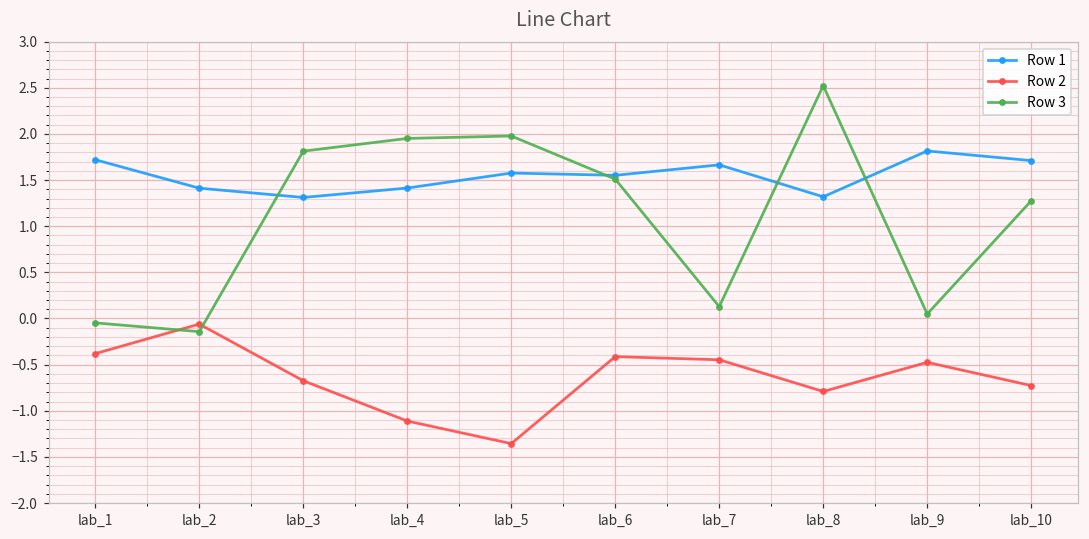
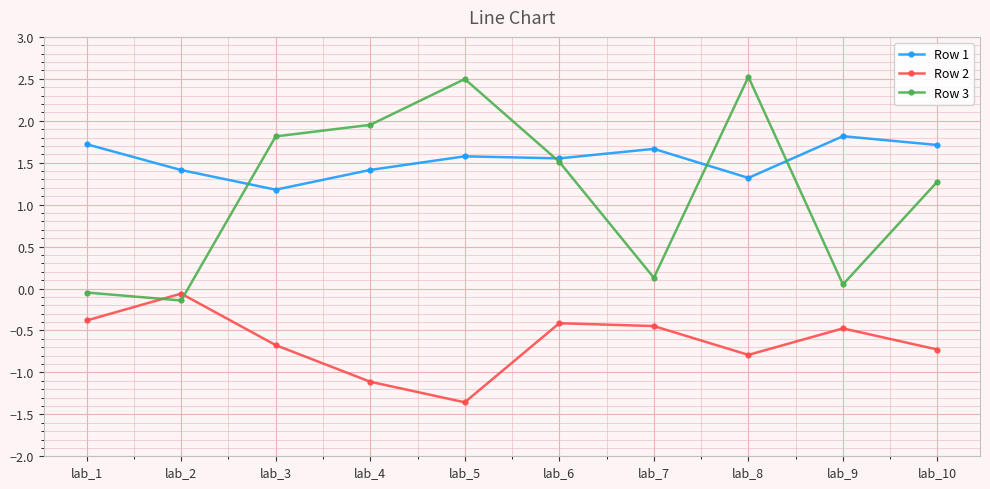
Row 1, lab_3: 1.3 -> 1.2
Row 3, lab_5: 2.0 -> 2.5
